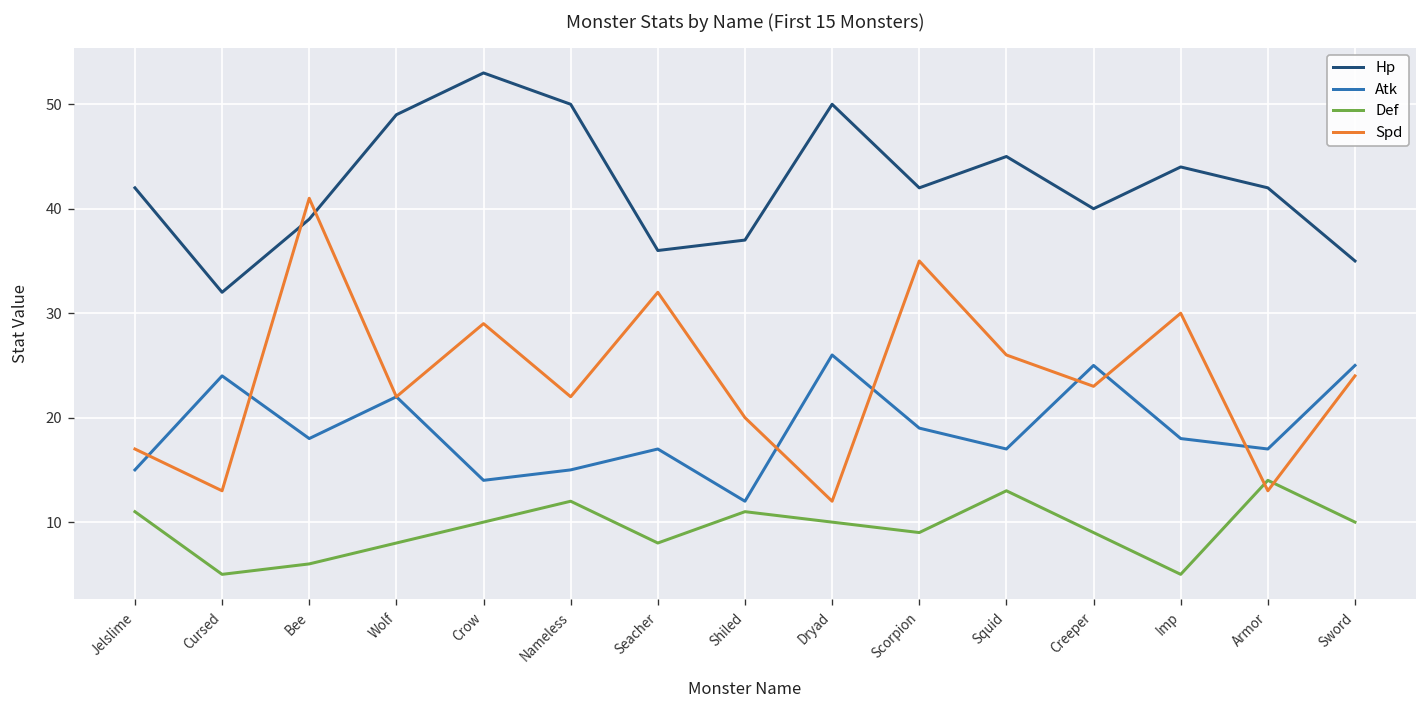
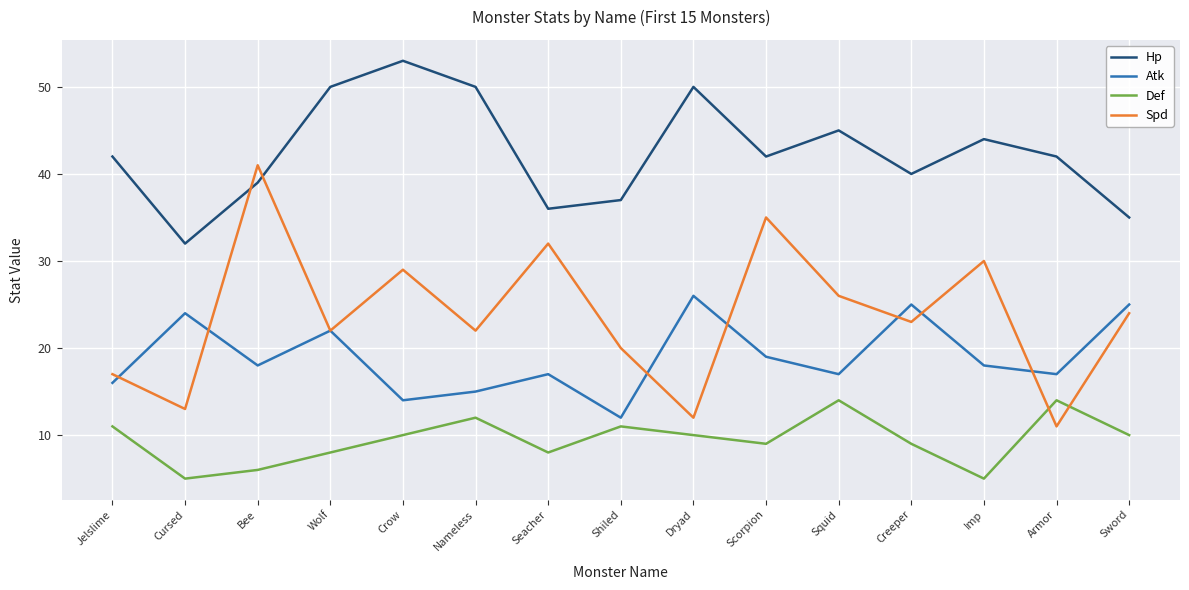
Atk, Jelslime: 15 -> 16
Hp, Wolf: 49 -> 50
Def, Squid: 13 -> 14
Spd, Armor: 13 -> 11
